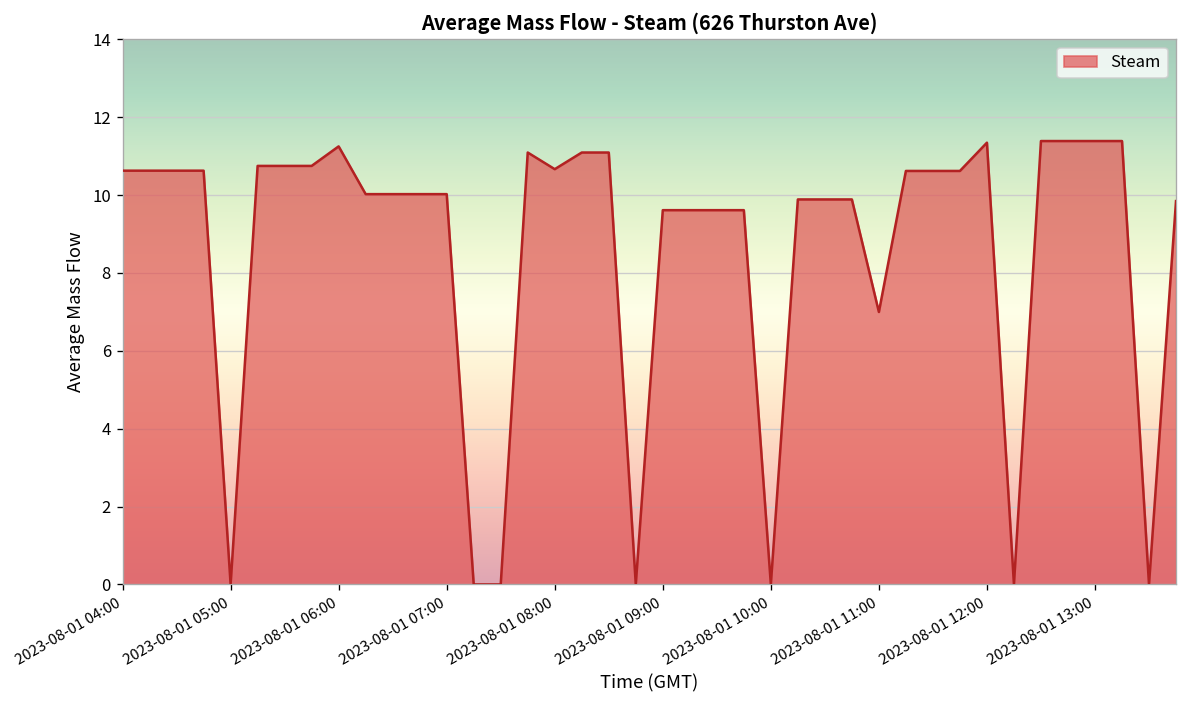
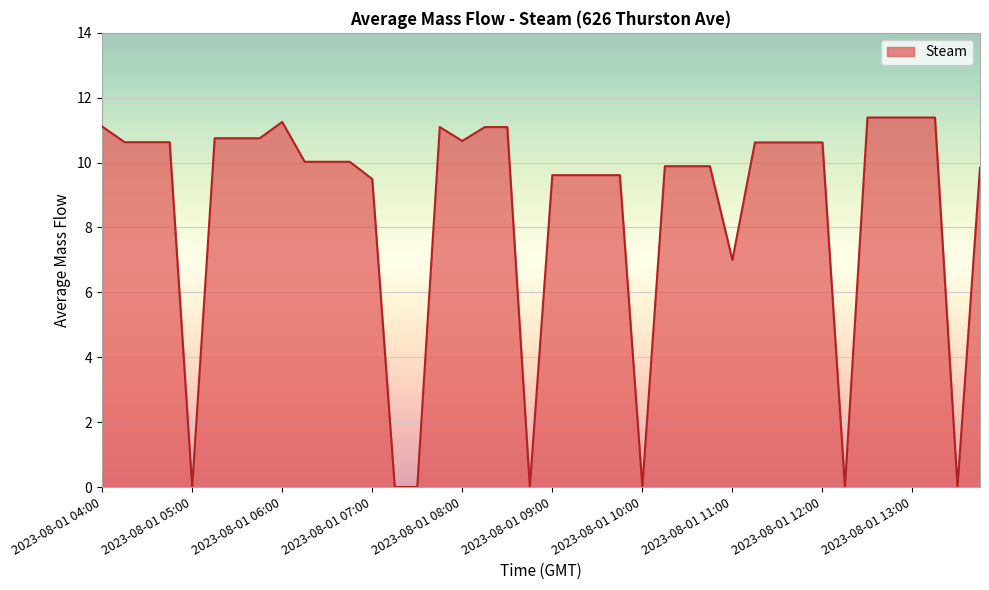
2023-08-01 04:00: 10.6 -> 11.1
2023-08-01 07:00: 10.0 -> 9.5
2023-08-01 12:00: 11.3 -> 10.6
